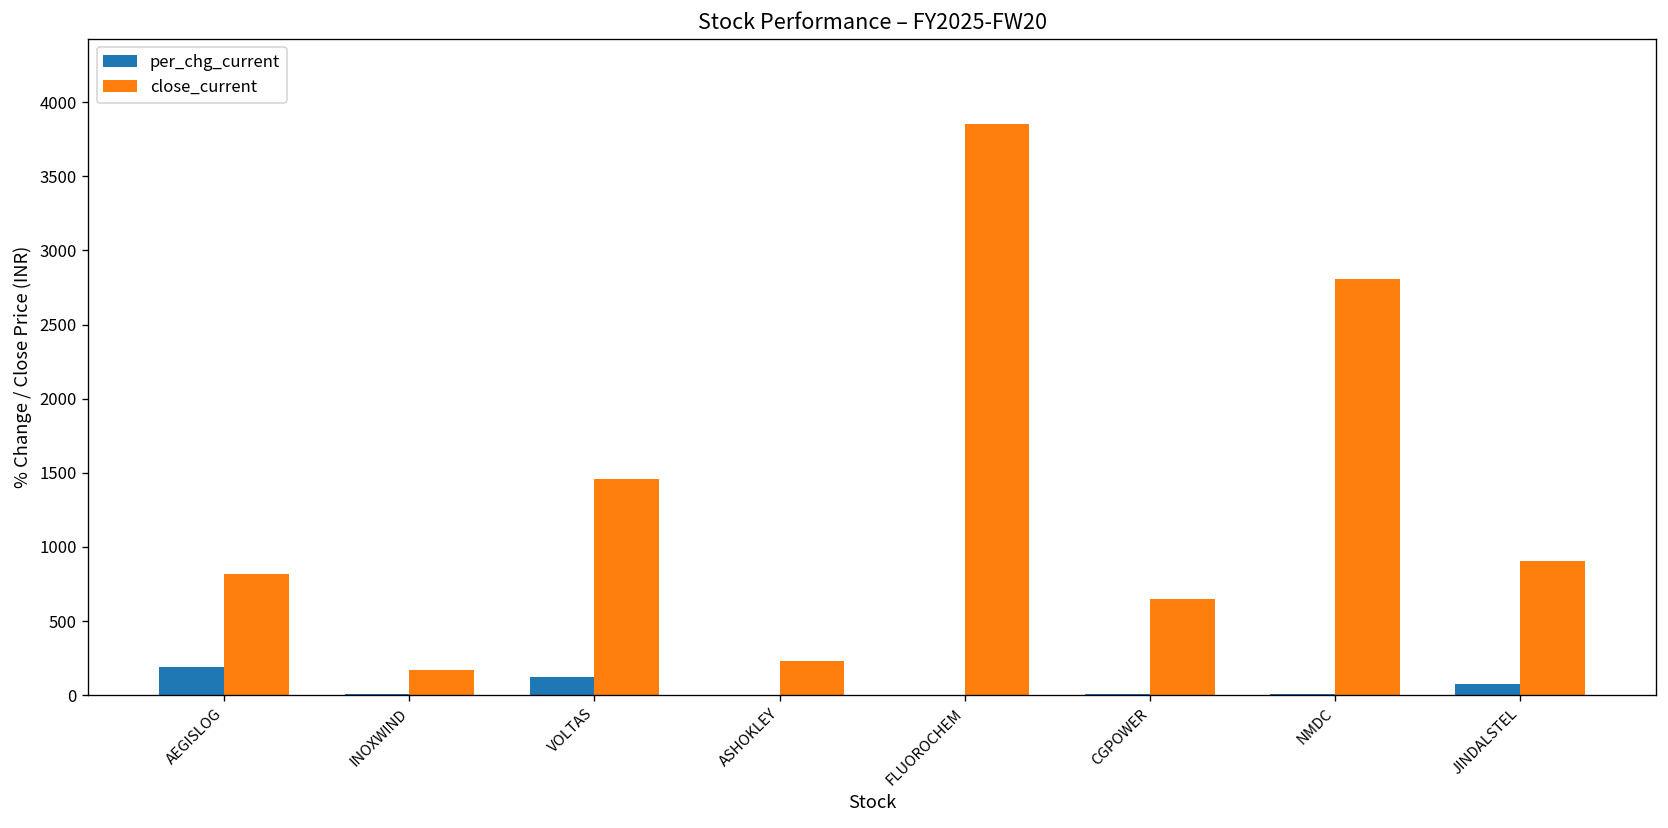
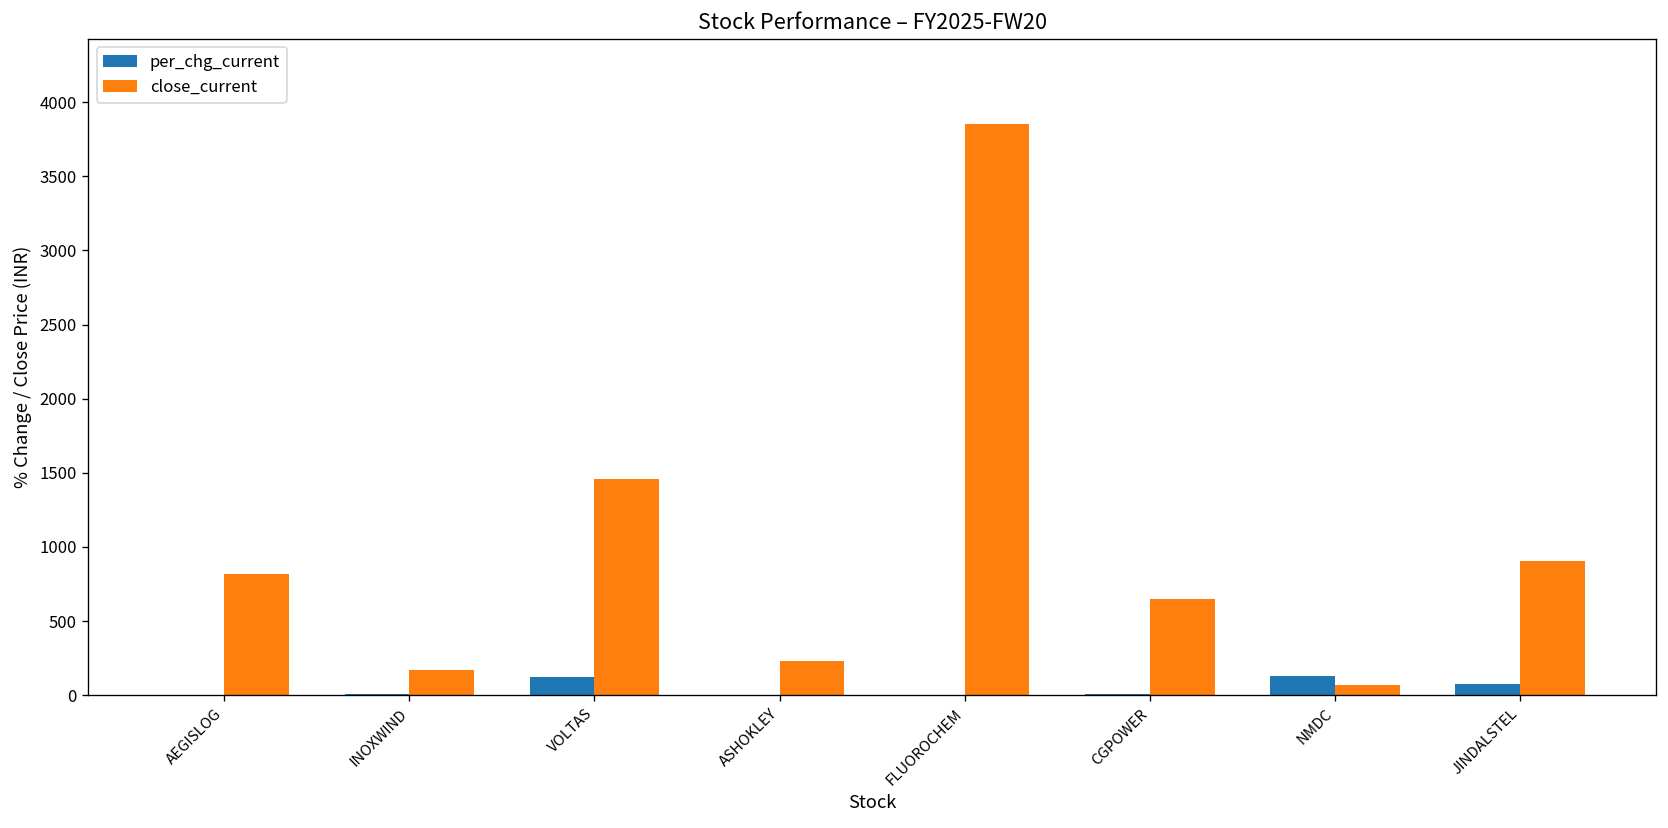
per_chg_current, AEGISLOG: 190 -> 0
per_chg_current, NMDC: 10 -> 130
close_current, NMDC: 2800 -> 70
